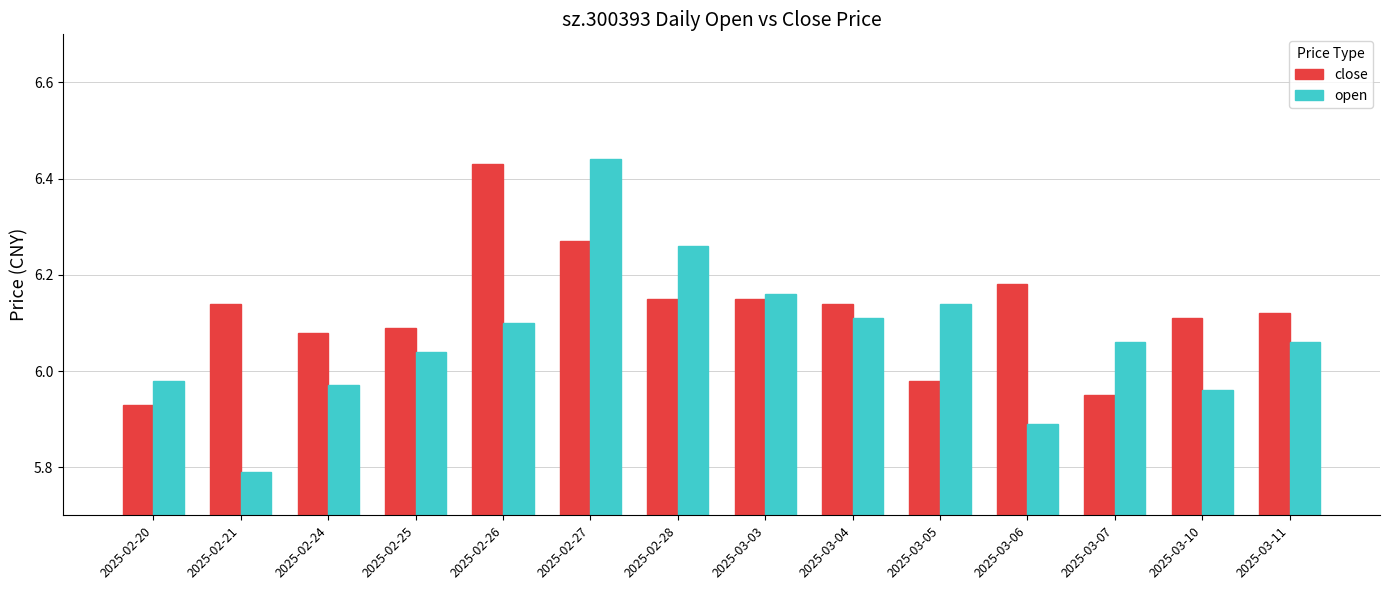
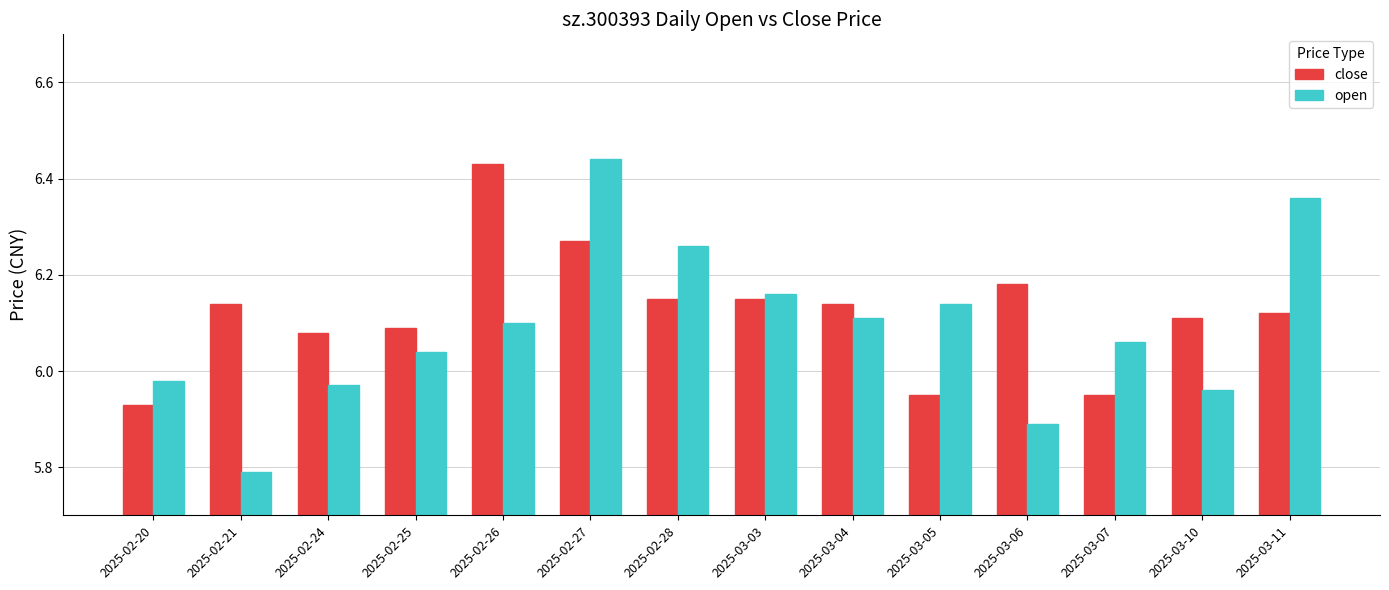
close, 2025-03-05: 5.98 -> 5.95
open, 2025-03-11: 6.06 -> 6.36
